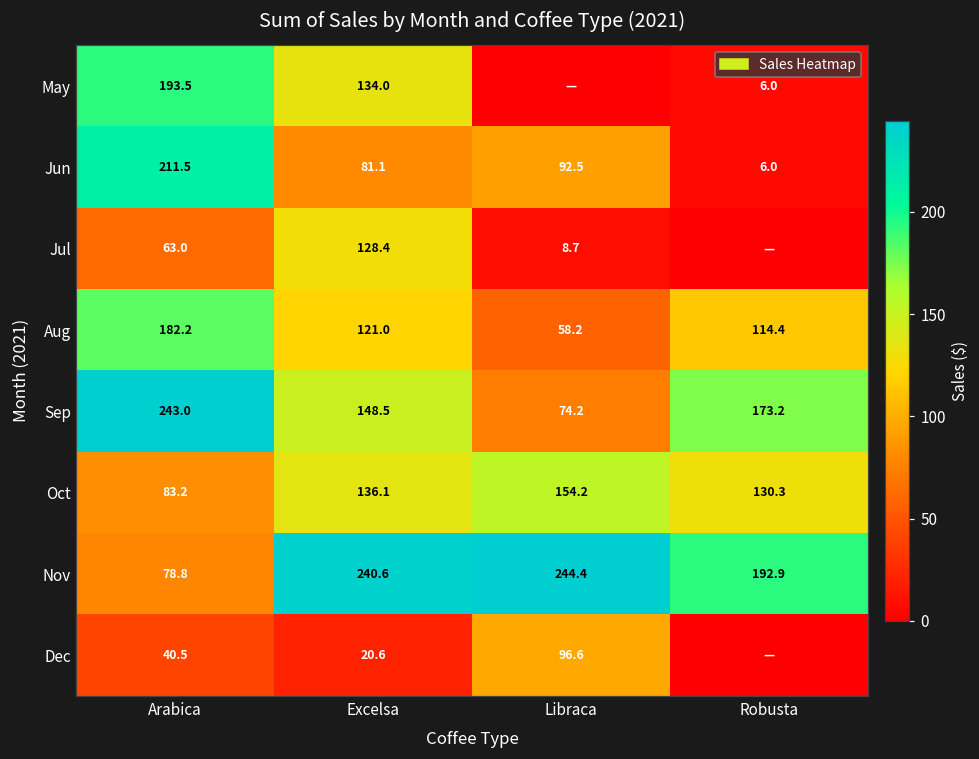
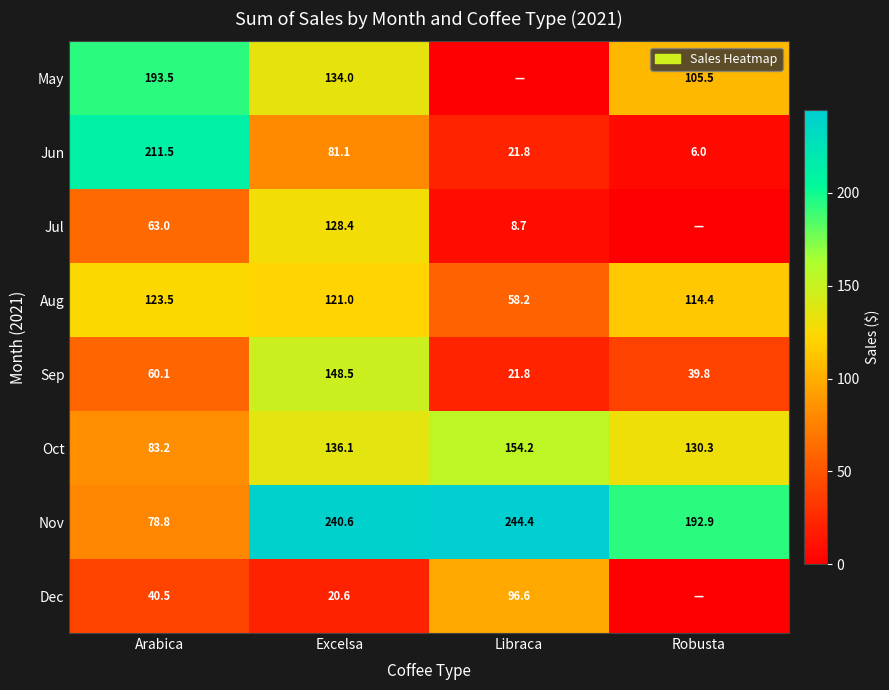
May, Robusta: 6.0 -> 105.5
Jun, Libraca: 92.5 -> 21.8
Aug, Arabica: 182.2 -> 123.5
Sep, Arabica: 243.0 -> 60.1
Sep, Libraca: 74.2 -> 21.8
Sep, Robusta: 173.2 -> 39.8
